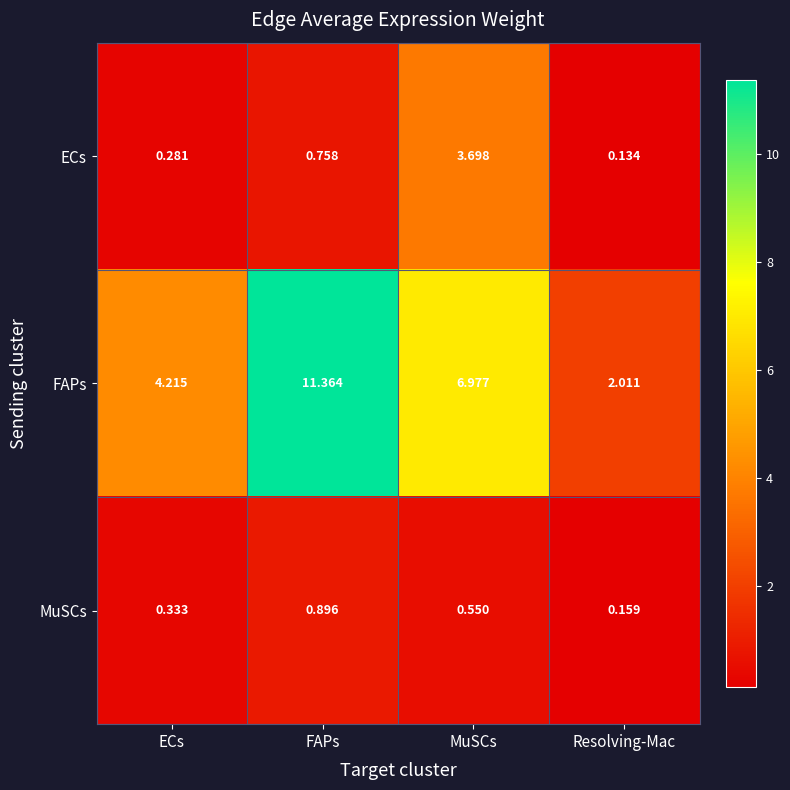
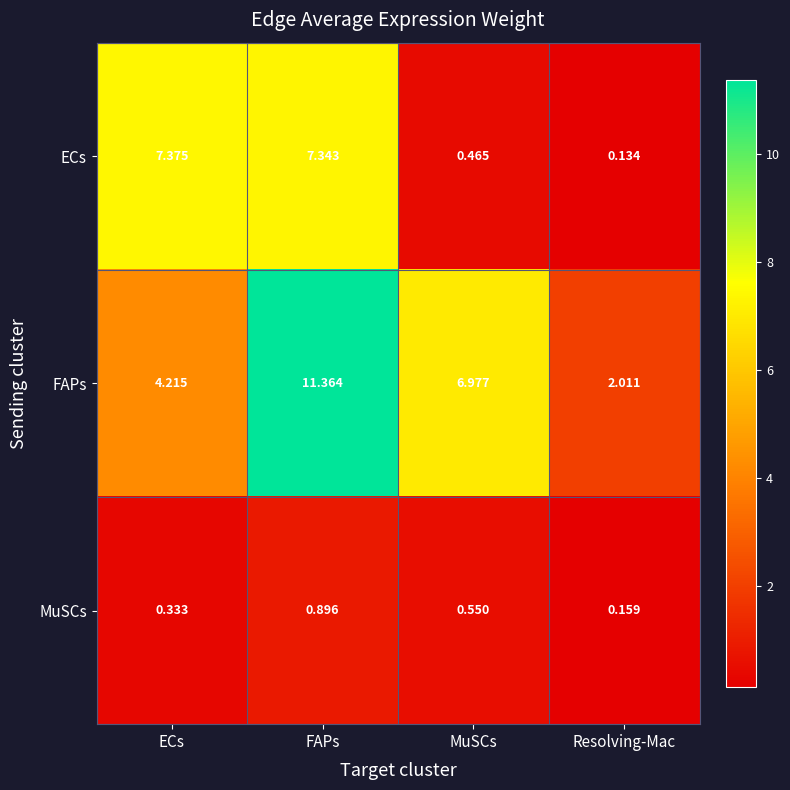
ECs, ECs: 0.281 -> 7.375
ECs, FAPs: 0.758 -> 7.343
ECs, MuSCs: 3.698 -> 0.465
